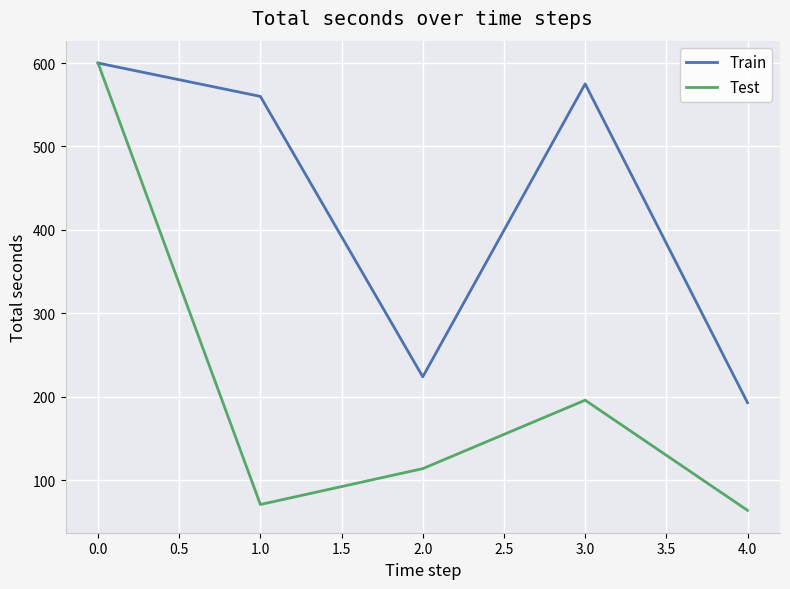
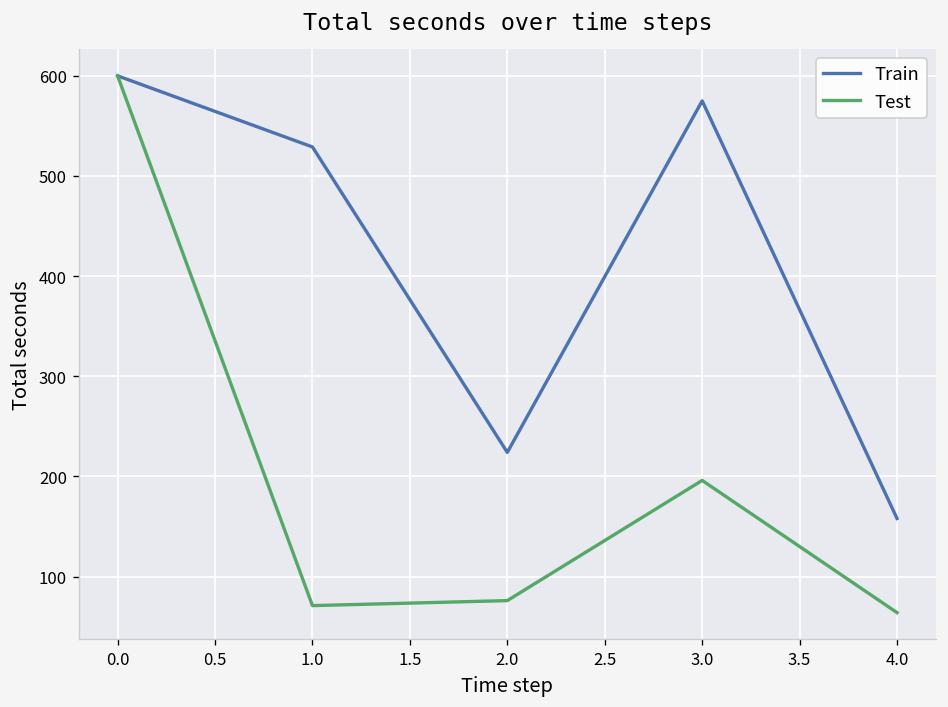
Train, 1.0: 560 -> 530
Test, 2.0: 110 -> 80
Train, 4.0: 190 -> 160
